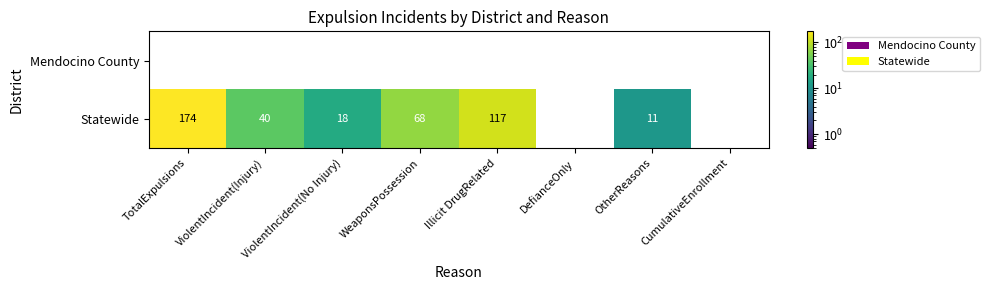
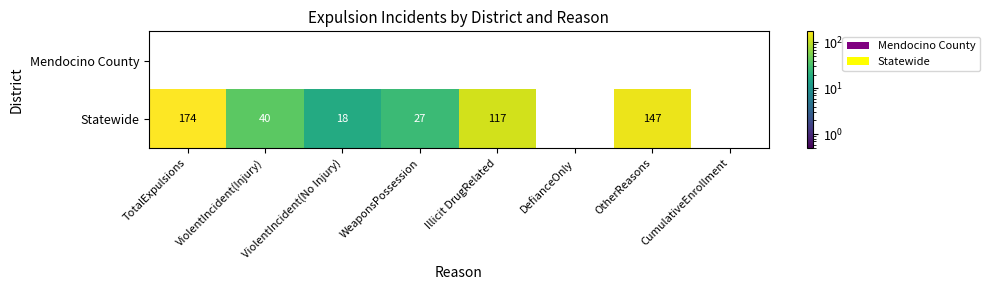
Statewide, WeaponsPossession: 68 -> 27
Statewide, OtherReasons: 11 -> 147
